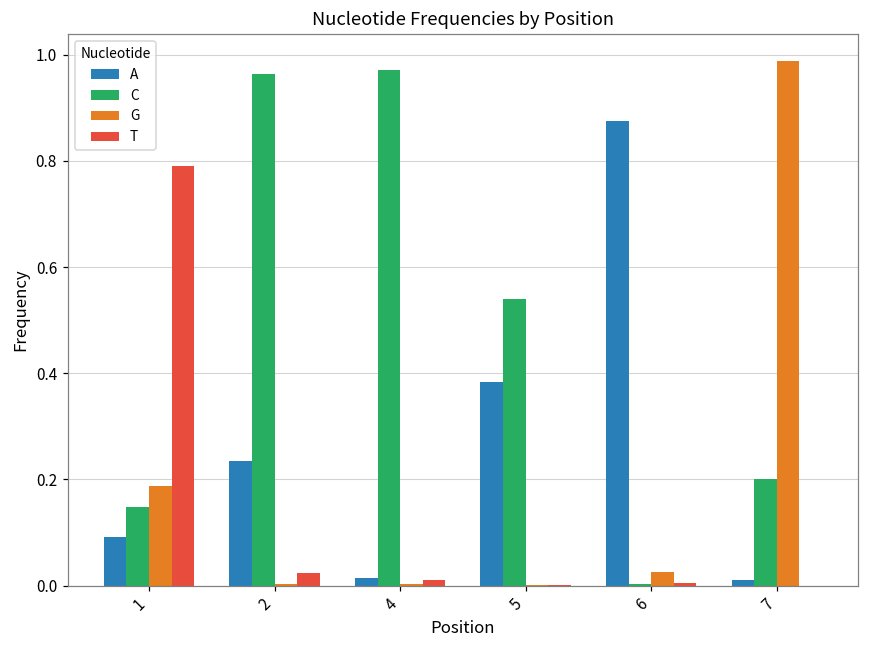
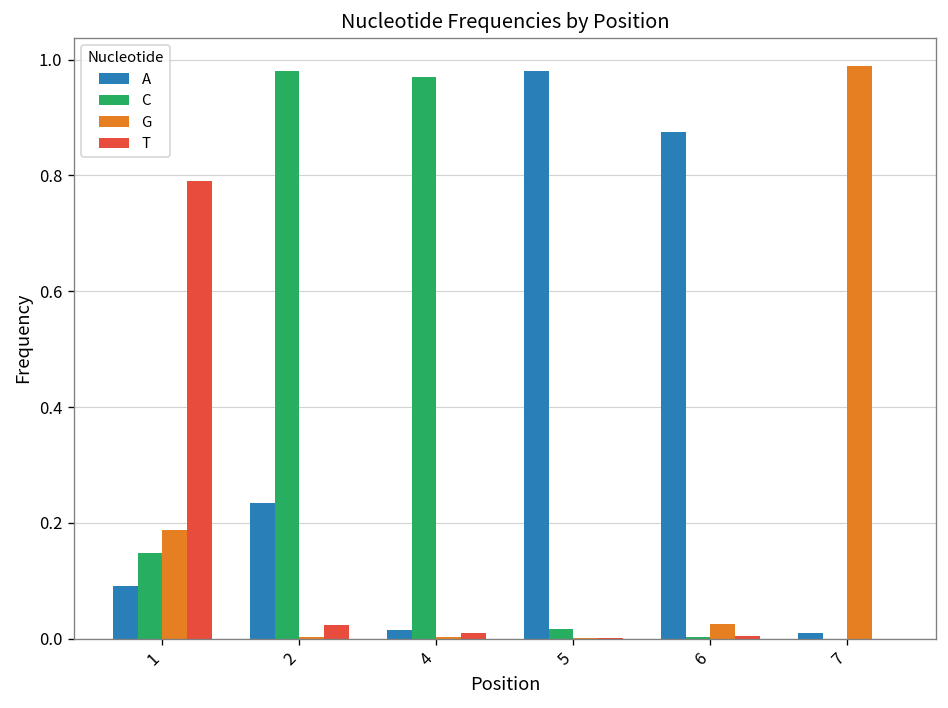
C, 2: 0.96 -> 0.98
A, 5: 0.38 -> 0.98
C, 5: 0.54 -> 0.02
C, 7: 0.2 -> 0.0
